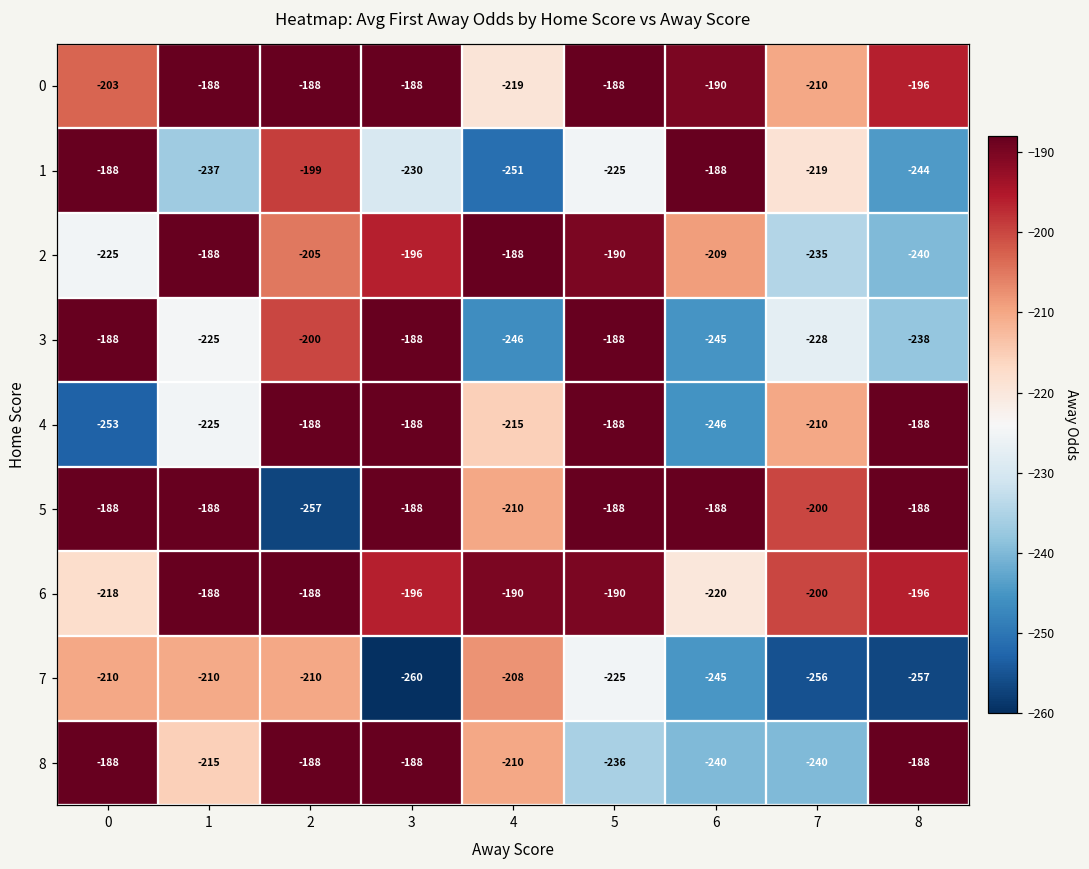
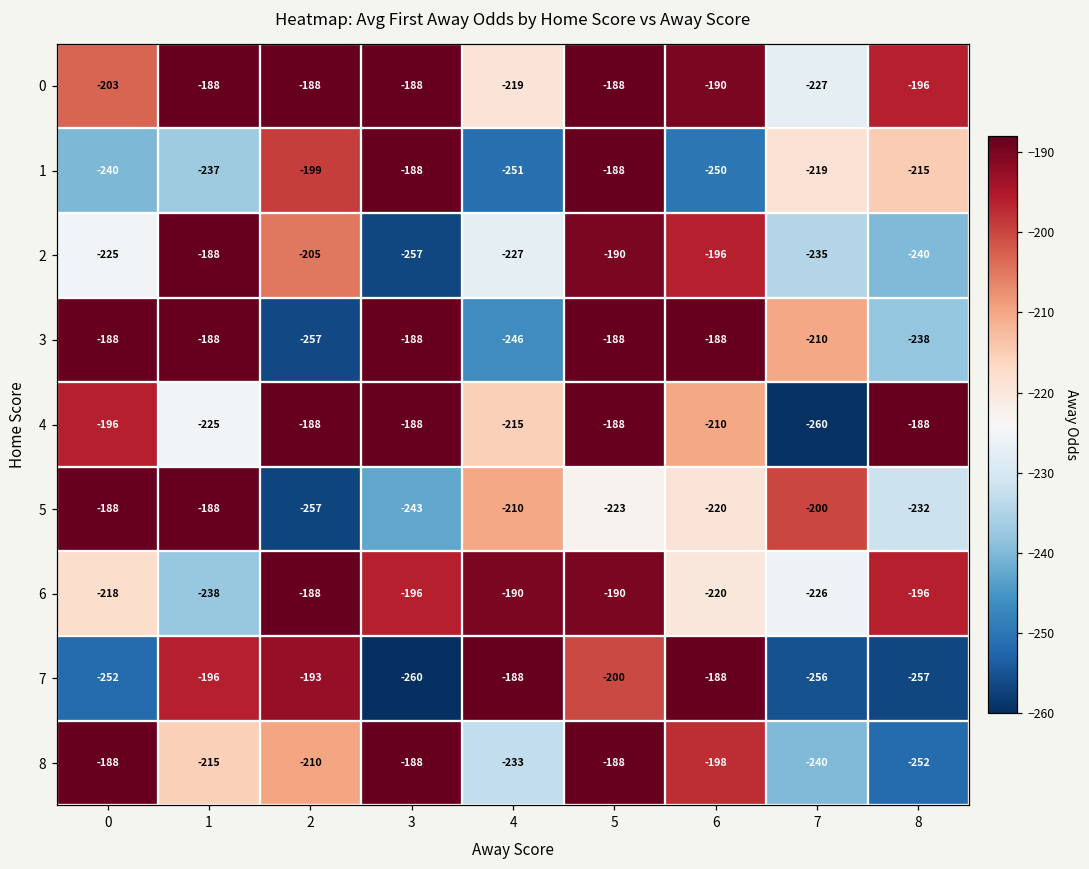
0, 7: -210 -> -227
1, 0: -188 -> -240
1, 3: -230 -> -188
1, 5: -225 -> -188
1, 6: -188 -> -250
1, 8: -244 -> -215
2, 3: -196 -> -257
2, 4: -188 -> -227
2, 6: -209 -> -196
3, 1: -225 -> -188
3, 2: -200 -> -257
3, 6: -245 -> -188
3, 7: -228 -> -210
4, 0: -253 -> -196
4, 6: -246 -> -210
4, 7: -210 -> -260
5, 3: -188 -> -243
5, 5: -188 -> -223
5, 6: -188 -> -220
5, 8: -188 -> -232
6, 1: -188 -> -238
6, 7: -200 -> -226
7, 0: -210 -> -252
7, 1: -210 -> -196
7, 2: -210 -> -193
7, 4: -208 -> -188
7, 5: -225 -> -200
7, 6: -245 -> -188
8, 2: -188 -> -210
8, 4: -210 -> -233
8, 5: -236 -> -188
8, 6: -240 -> -198
8, 8: -188 -> -252
